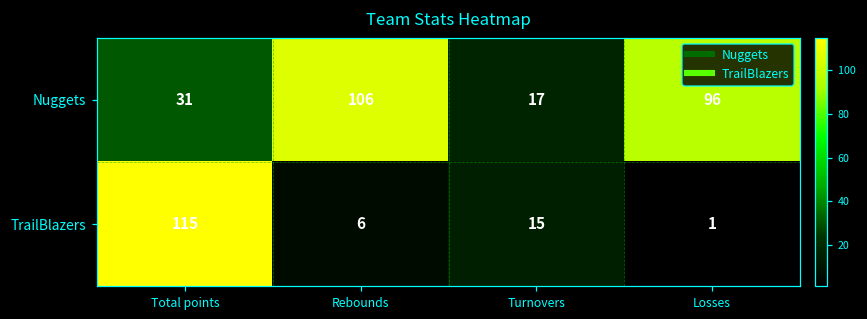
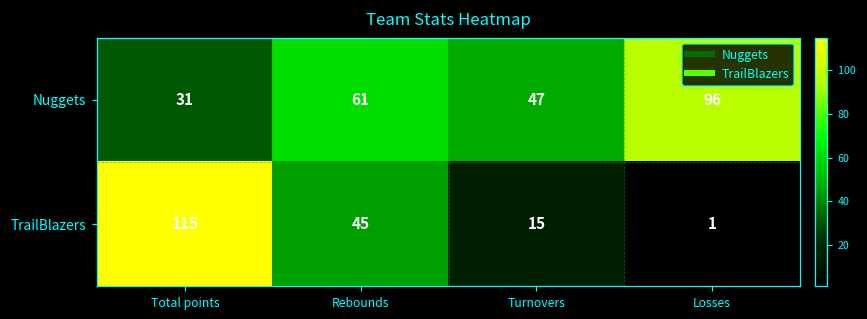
Nuggets, Rebounds: 106 -> 61
Nuggets, Turnovers: 17 -> 47
TrailBlazers, Rebounds: 6 -> 45
